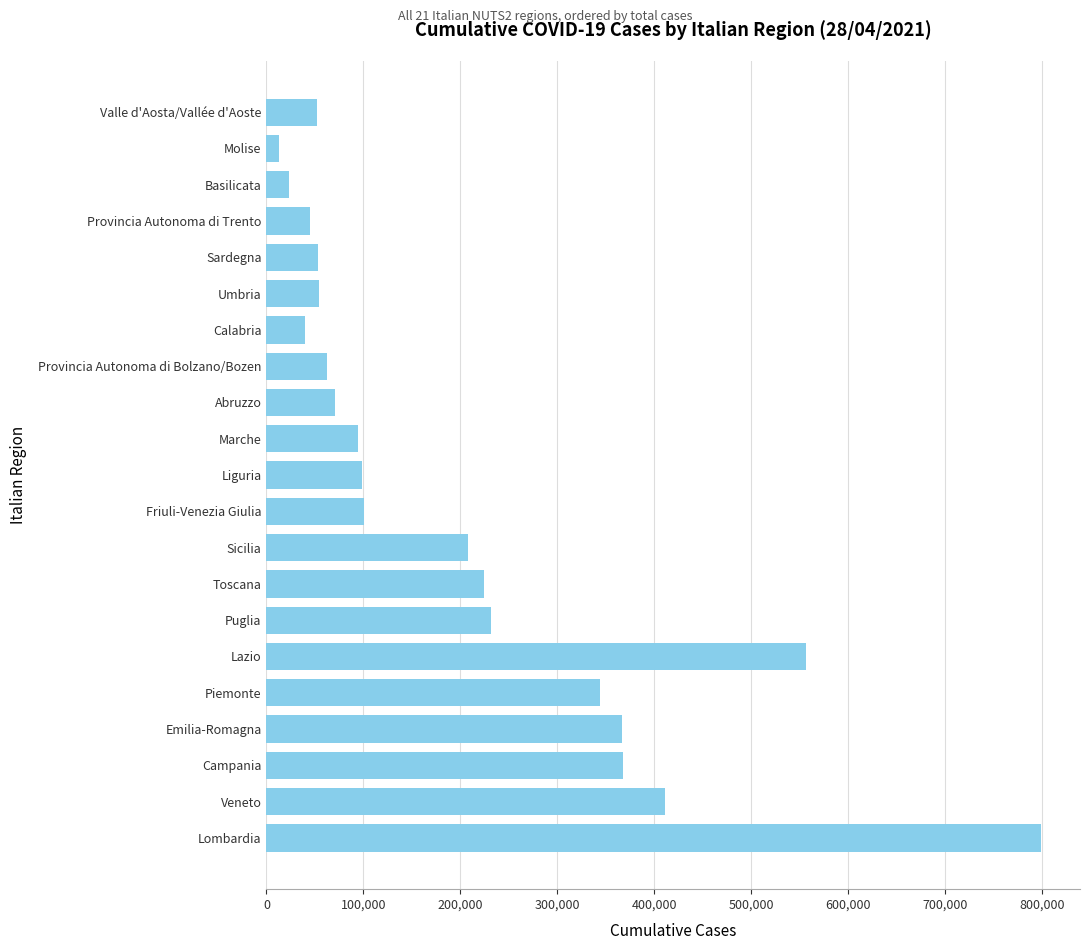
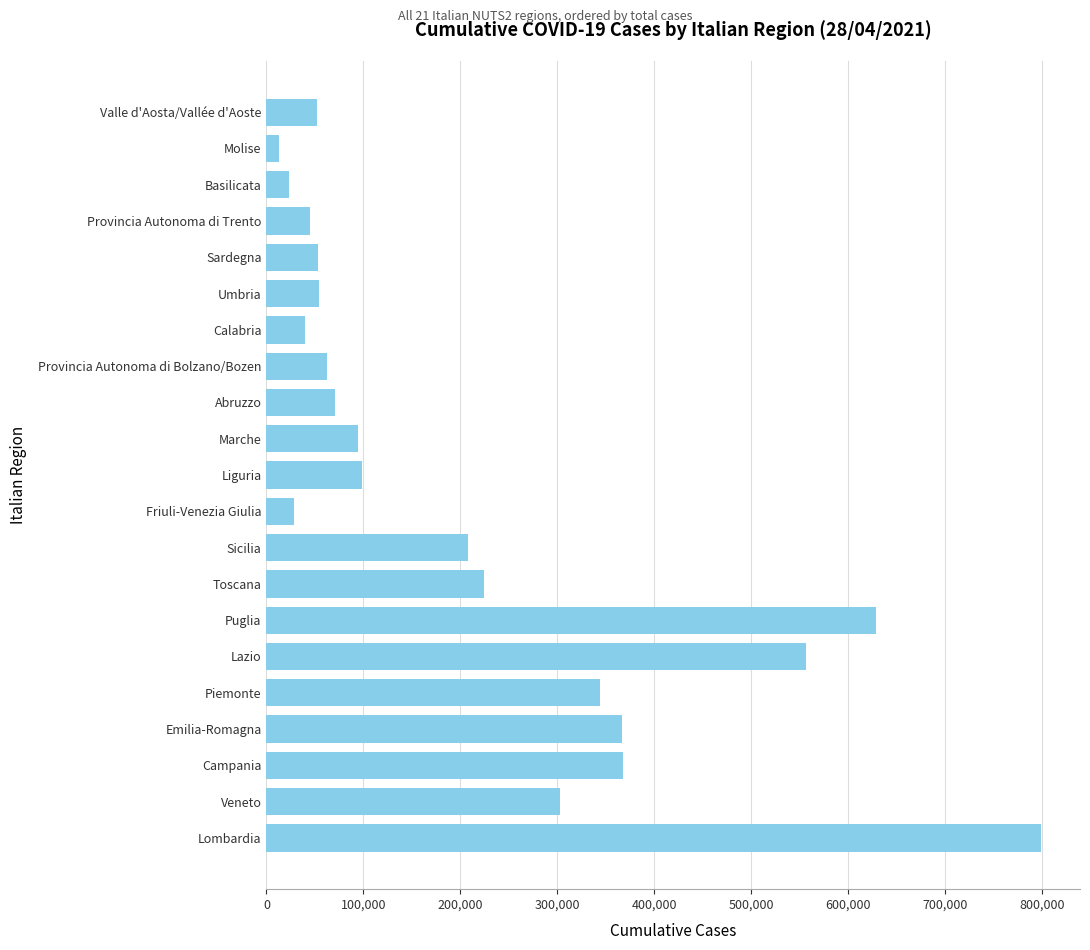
Friuli-Venezia Giulia: 100,000 -> 30,000
Puglia: 230,000 -> 630,000
Veneto: 410,000 -> 300,000
